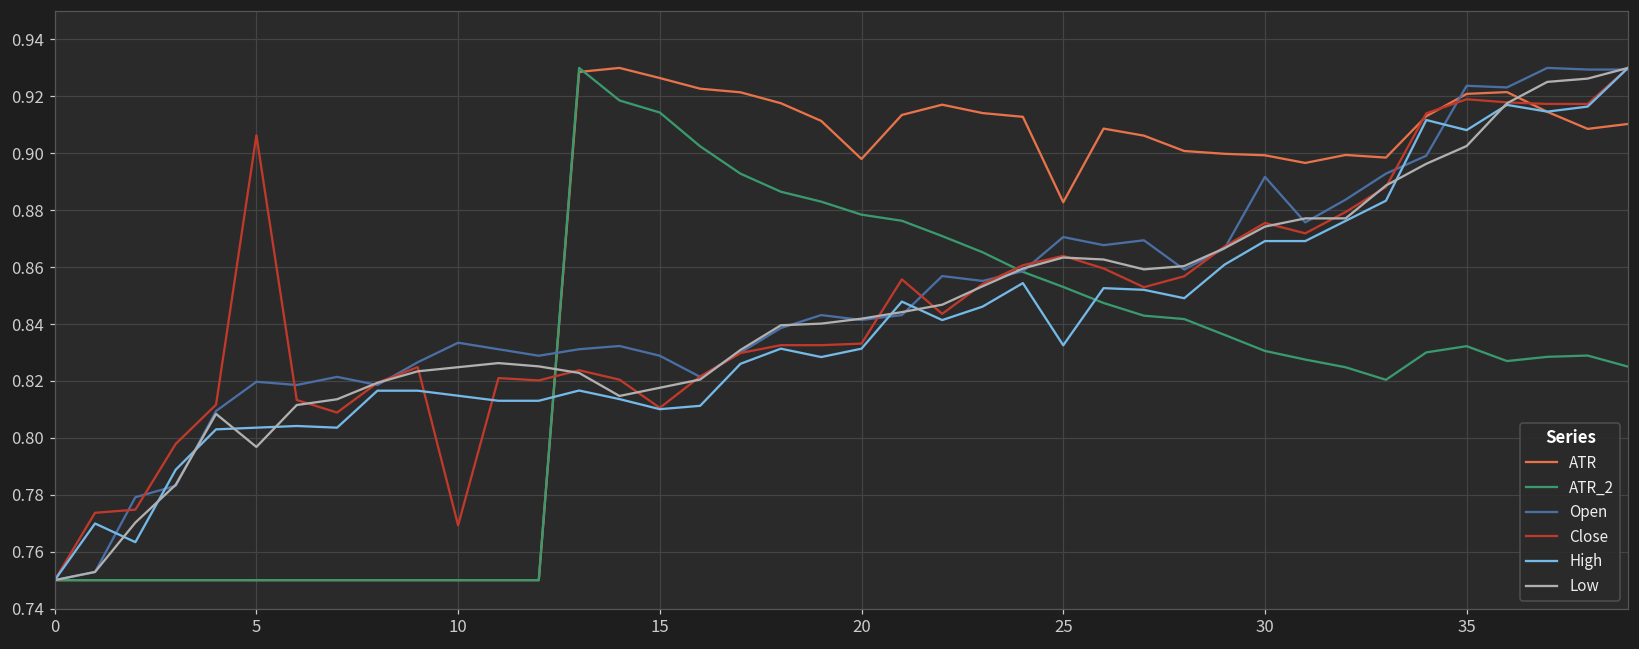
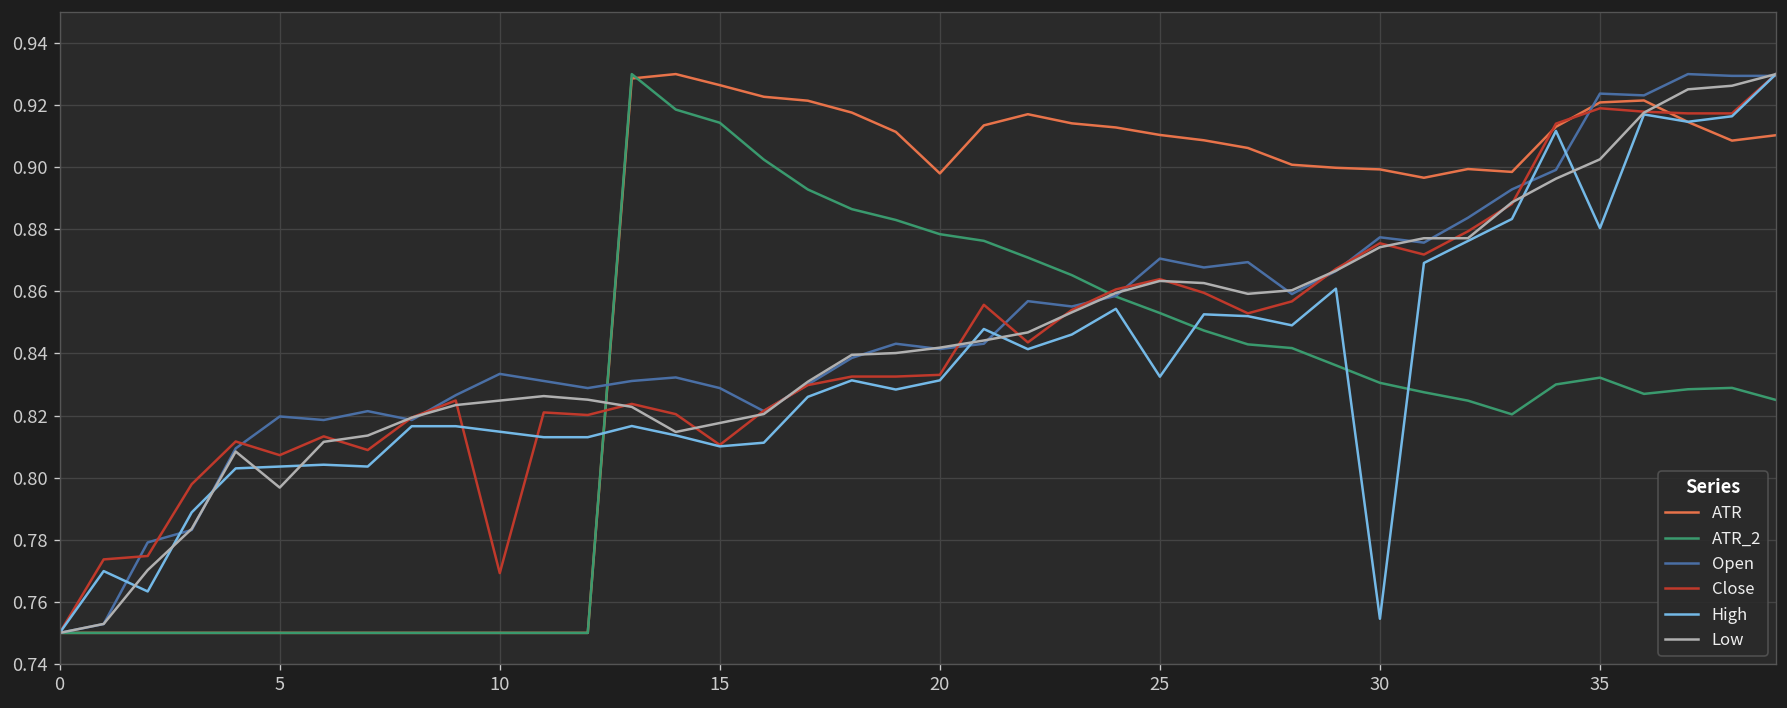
Close, 5: 0.906 -> 0.807
ATR, 25: 0.883 -> 0.910
Open, 30: 0.892 -> 0.877
High, 30: 0.869 -> 0.755
High, 35: 0.908 -> 0.880
